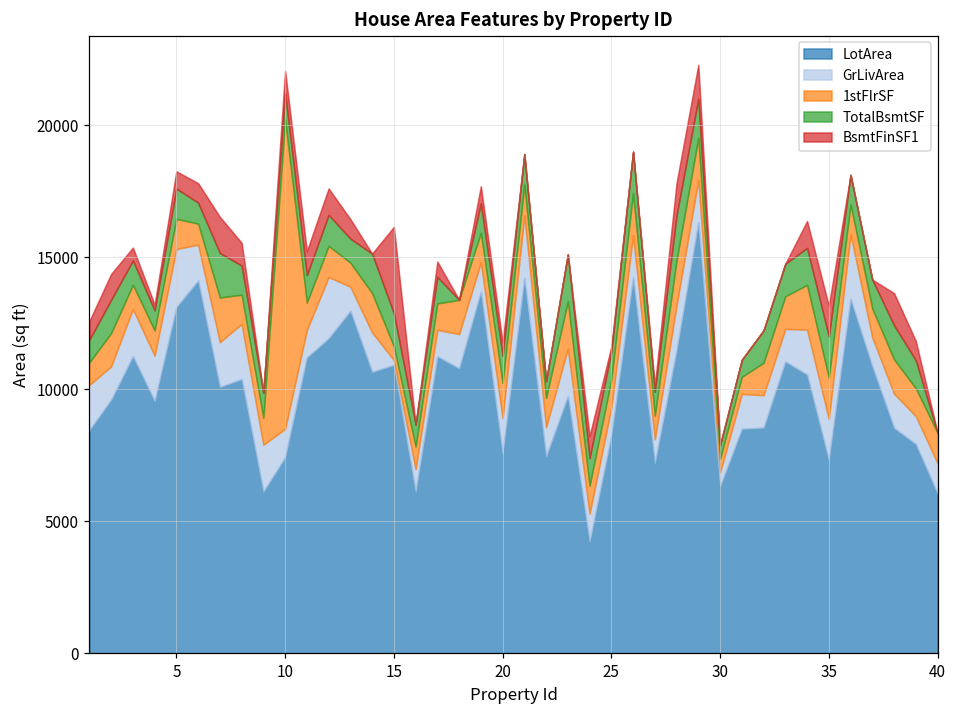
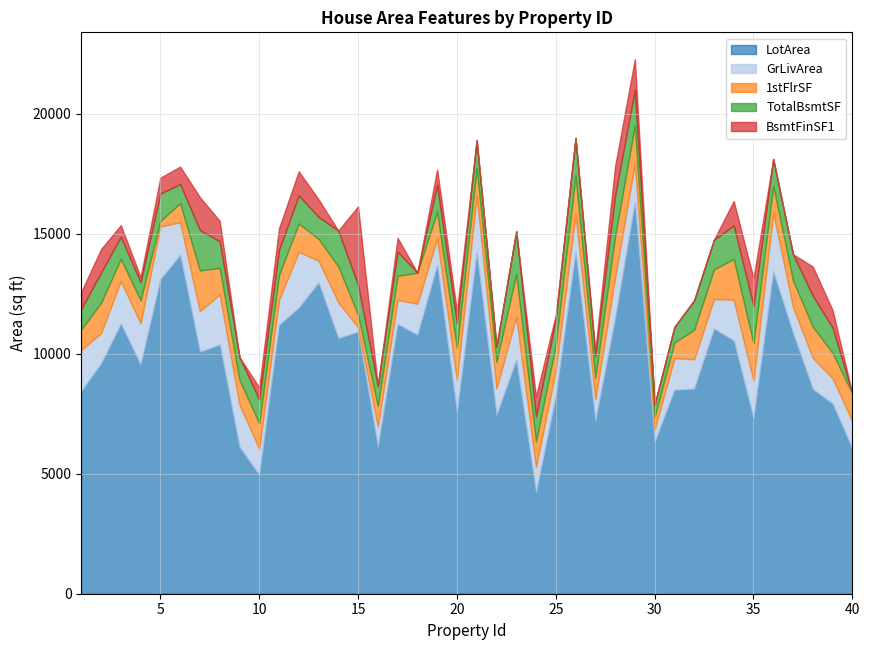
1stFlrSF, 5: 1100 -> 200
LotArea, 10: 7400 -> 5000
1stFlrSF, 10: 11700 -> 1100
BsmtFinSF1, 10: 900 -> 500
